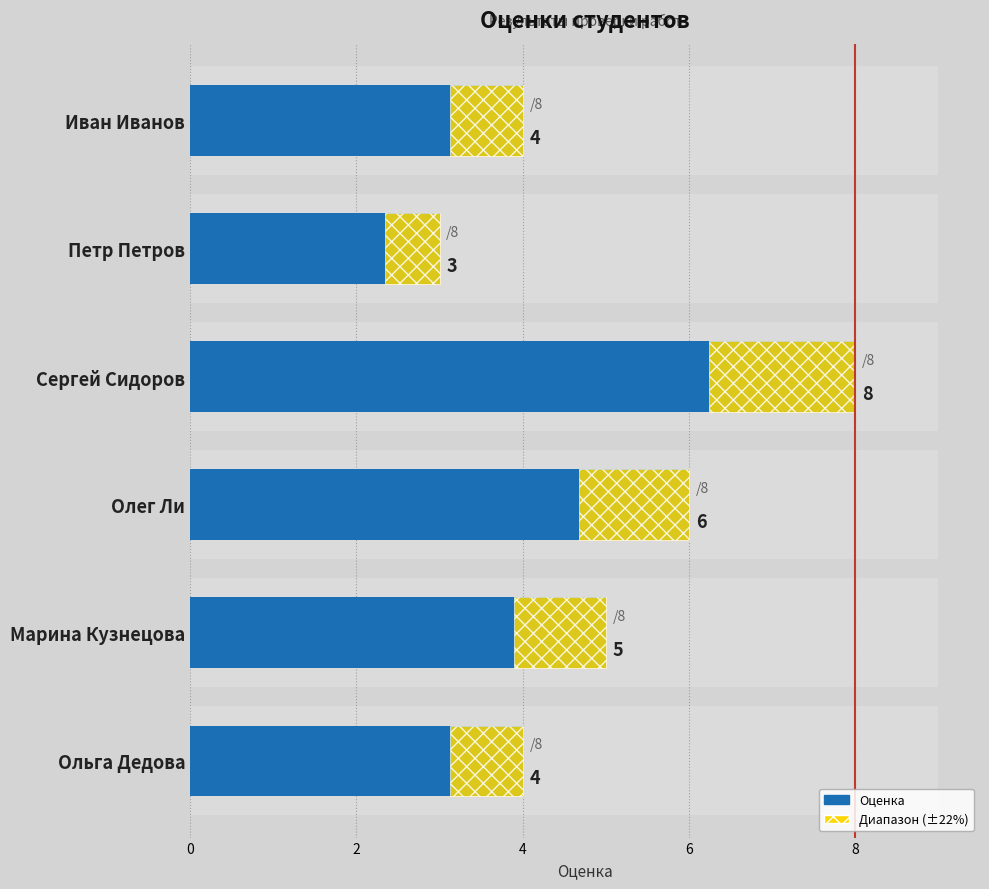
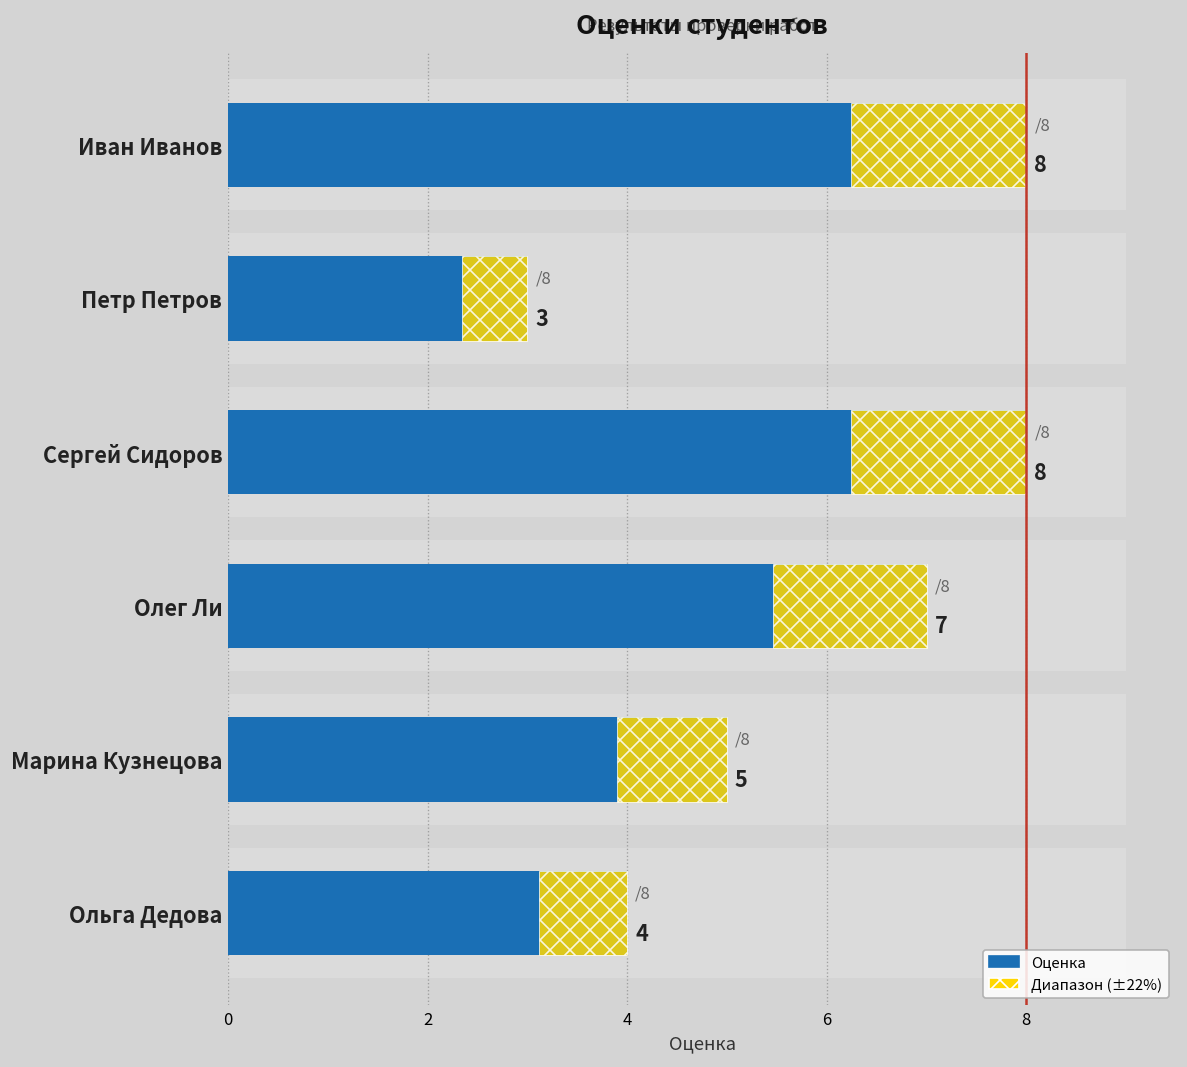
Оценка, Иван Иванов: 4 -> 8
Оценка, Олег Ли: 6 -> 7
